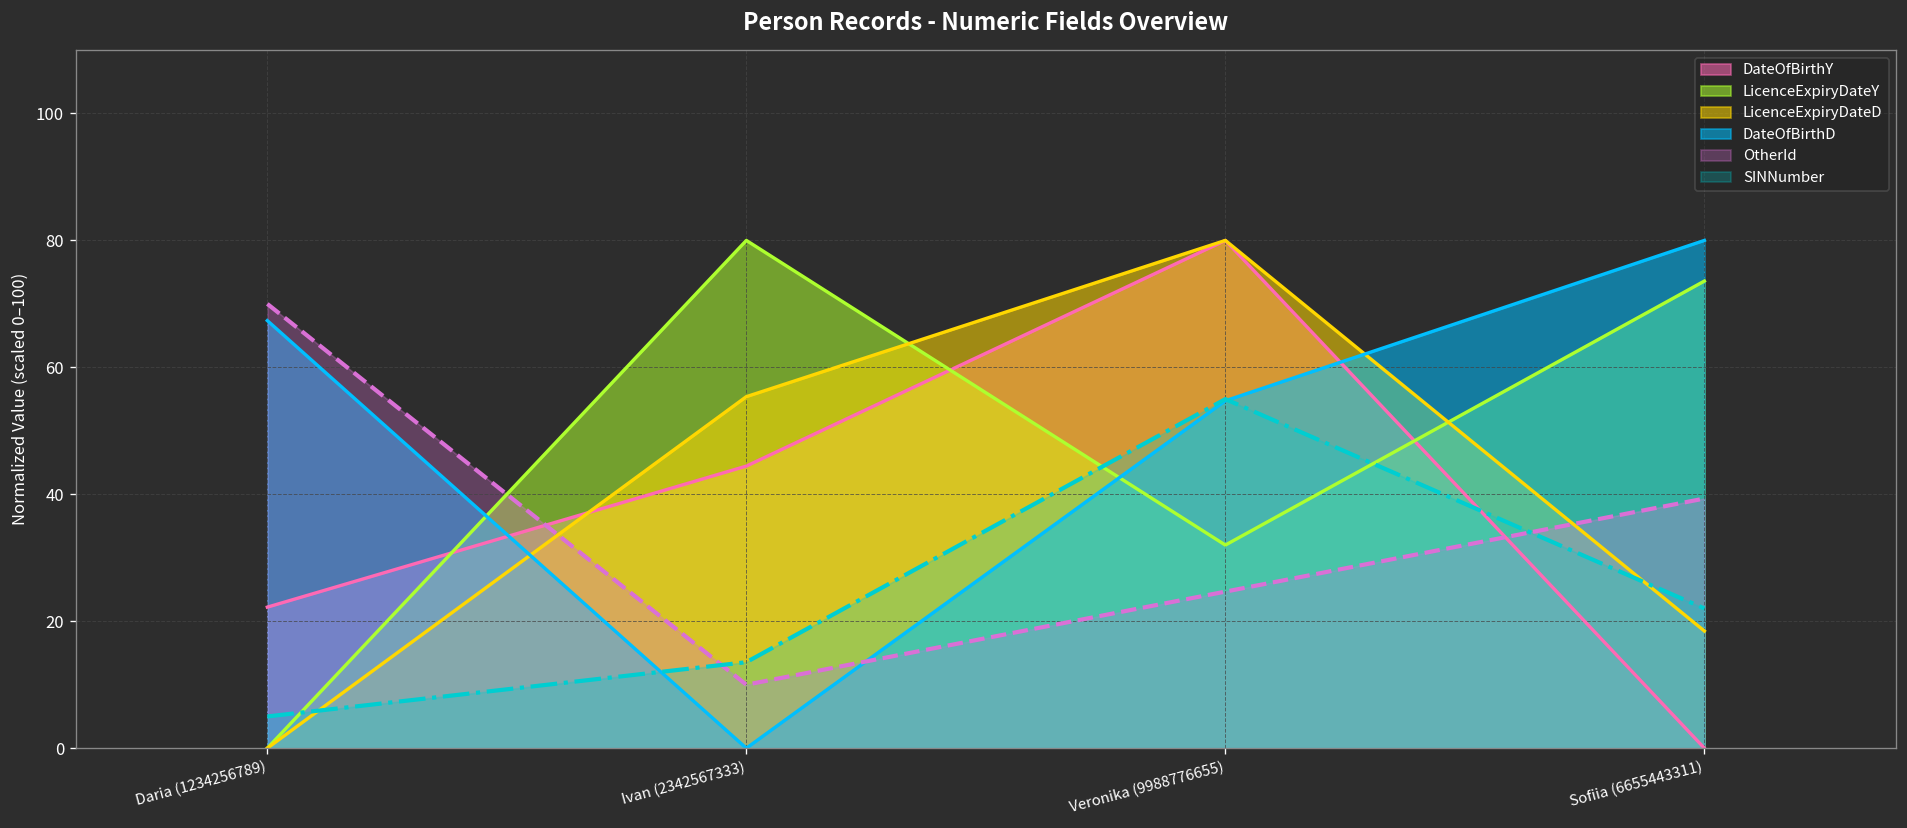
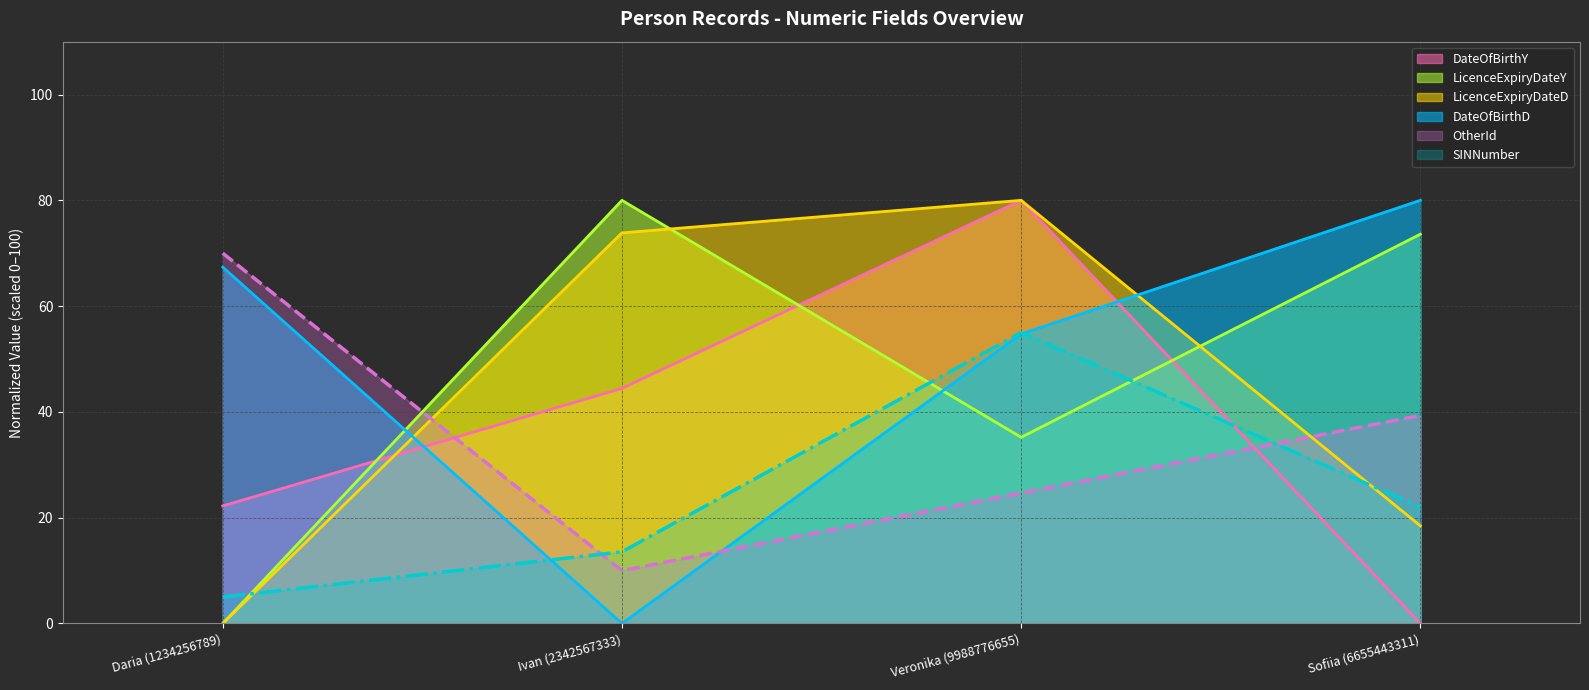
LicenceExpiryDateD, Ivan (2342567333): 55 -> 74
LicenceExpiryDateY, Veronika (9988776655): 32 -> 35
